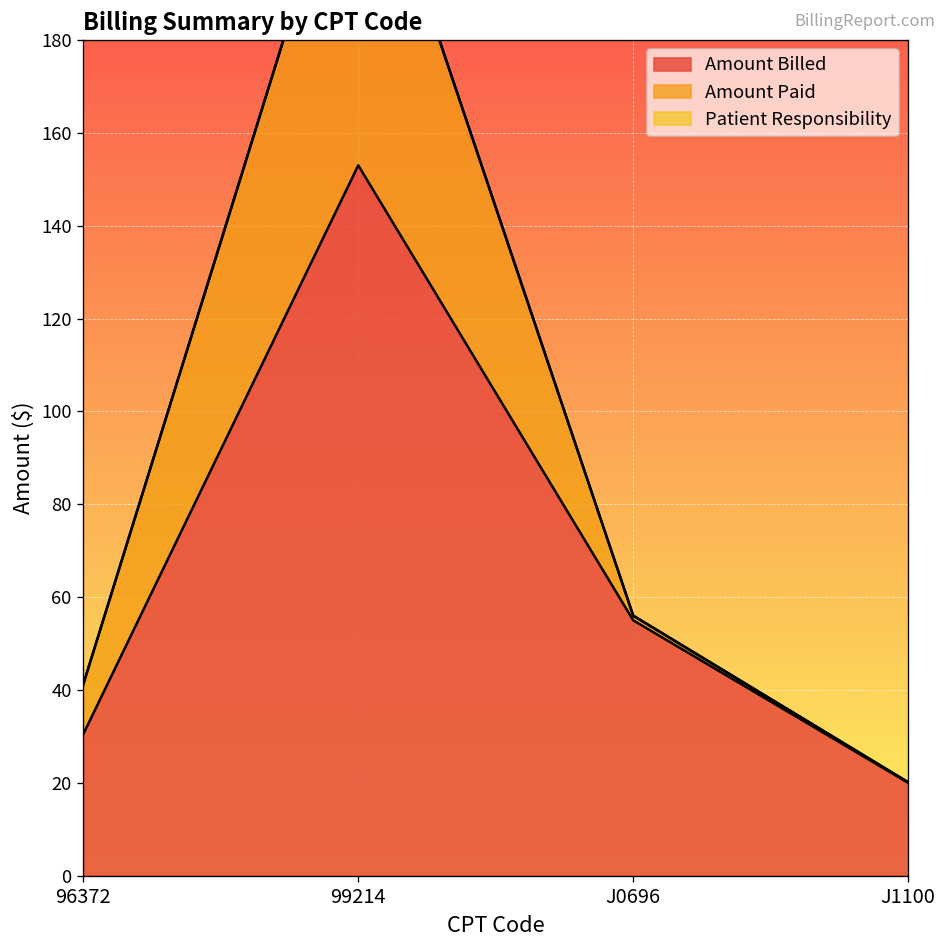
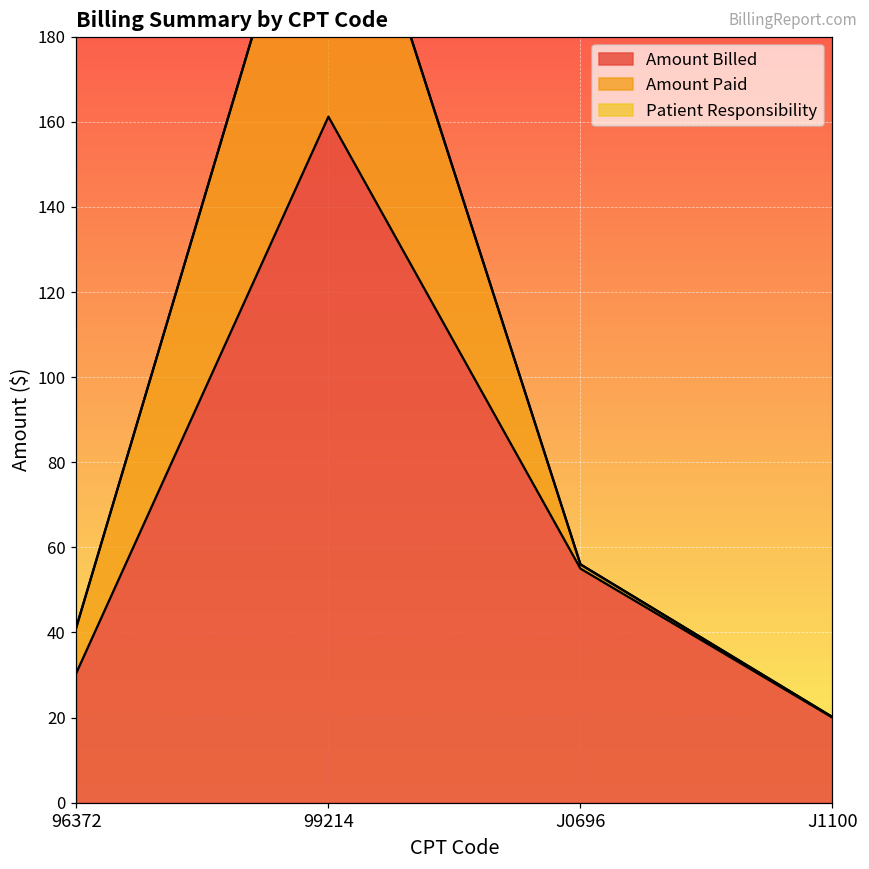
Amount Billed, 99214: 153 -> 161
